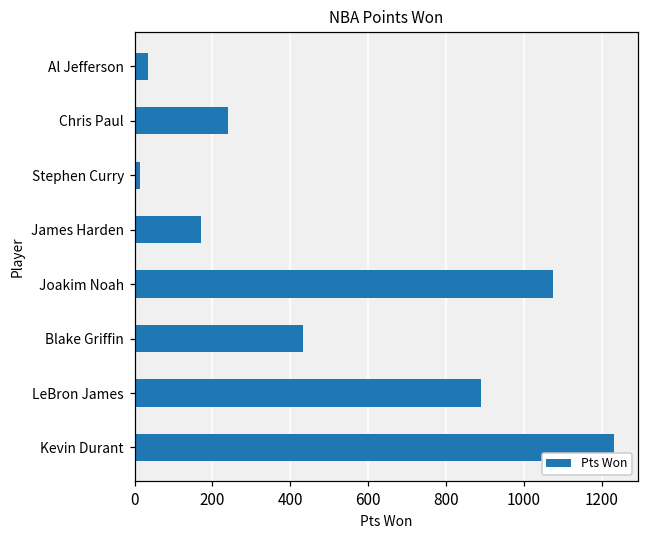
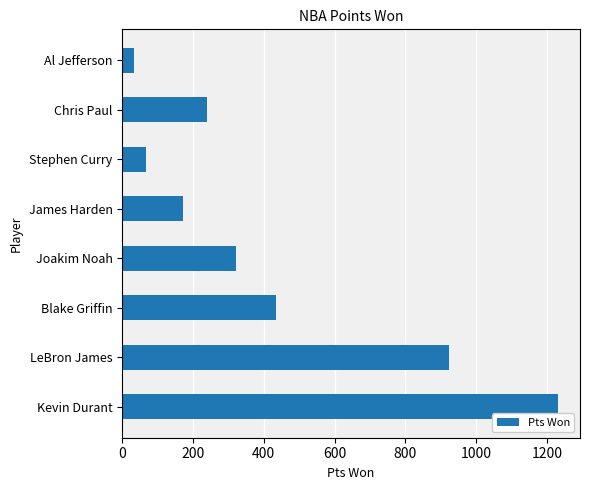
Stephen Curry: 20 -> 70
Joakim Noah: 1080 -> 320
LeBron James: 890 -> 920
